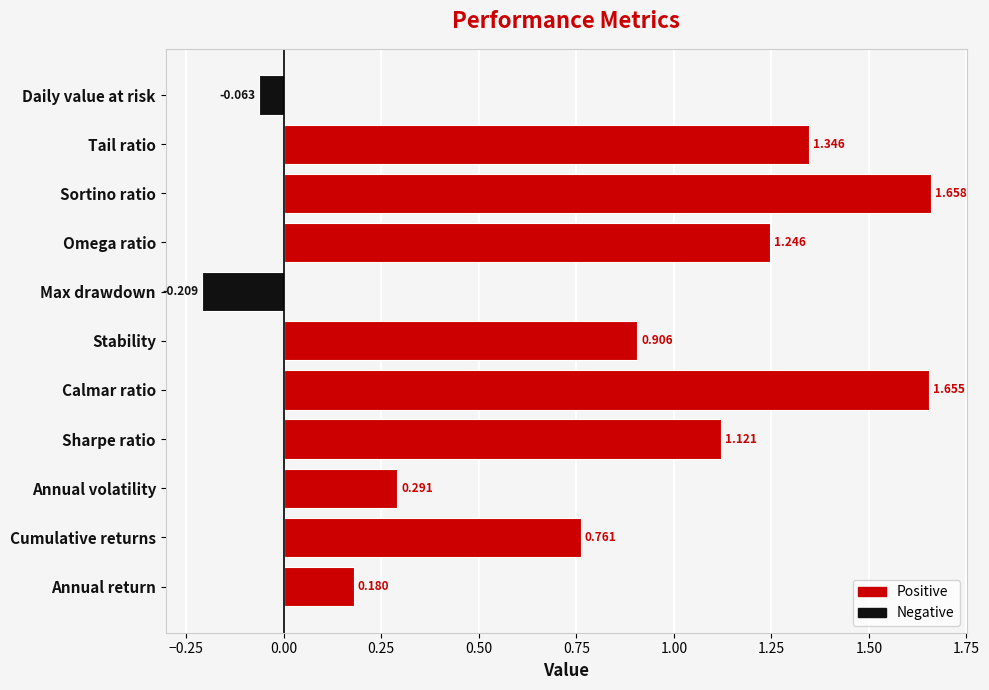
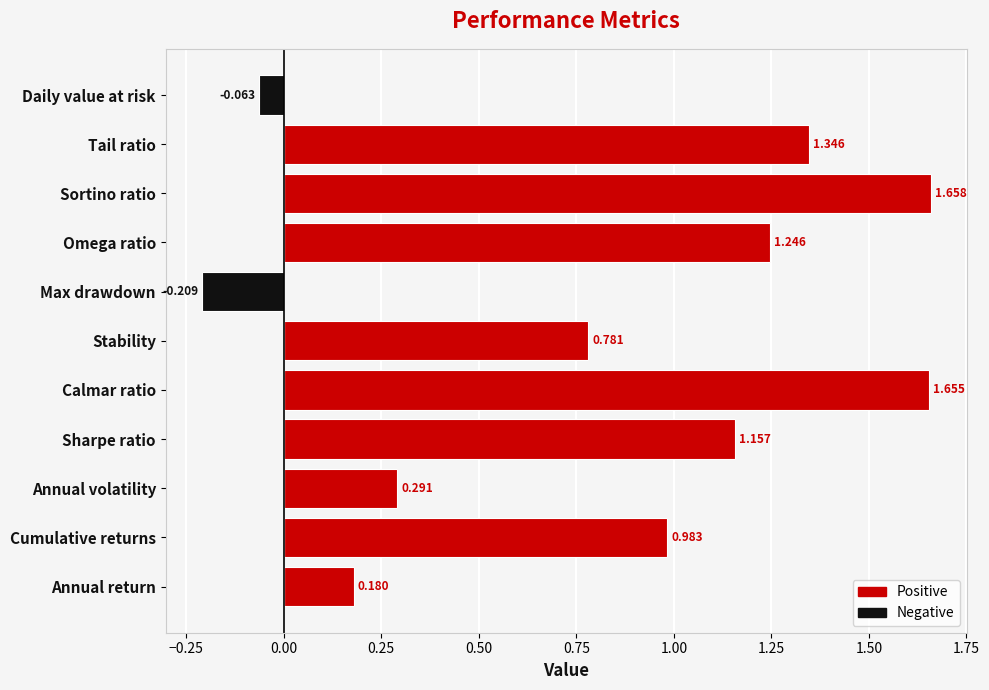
Positive, Stability: 0.906 -> 0.781
Positive, Sharpe ratio: 1.121 -> 1.157
Positive, Cumulative returns: 0.761 -> 0.983
